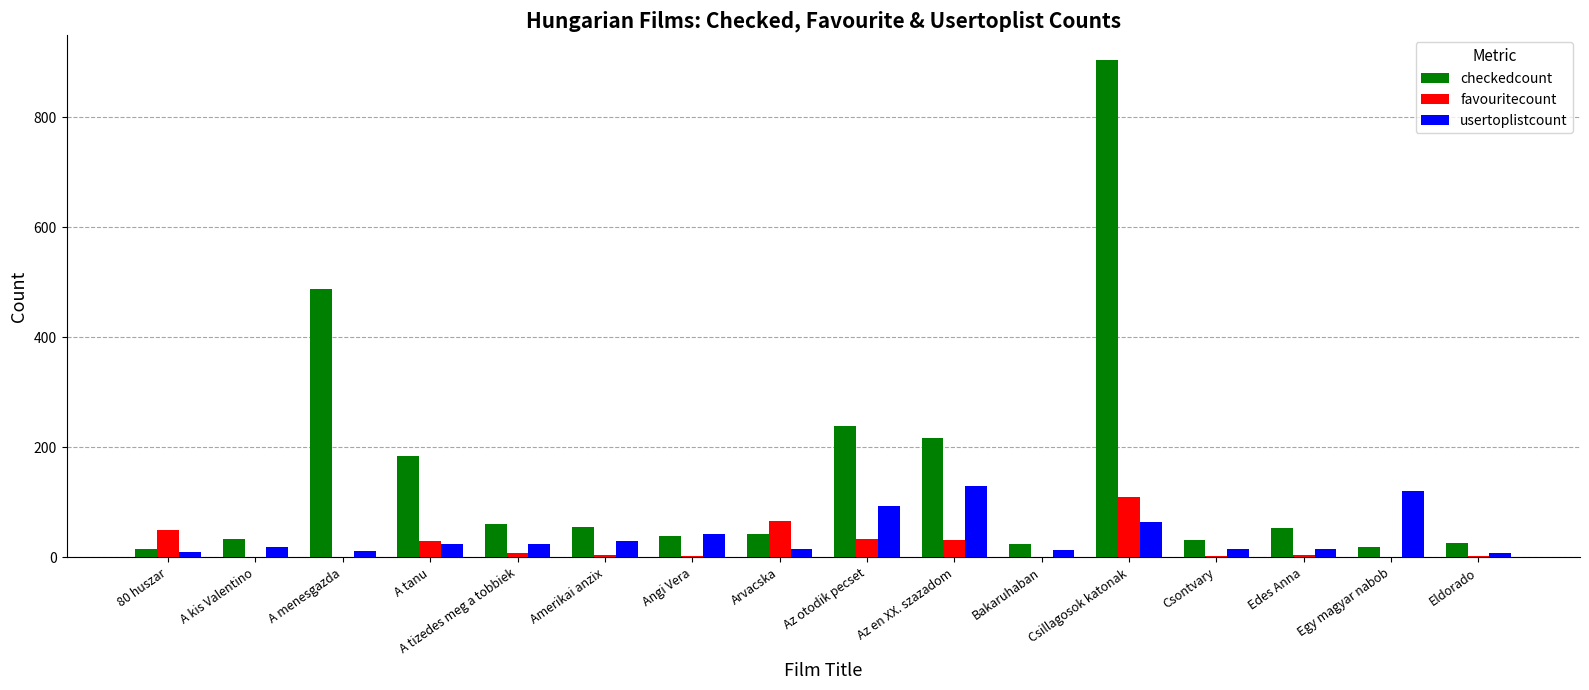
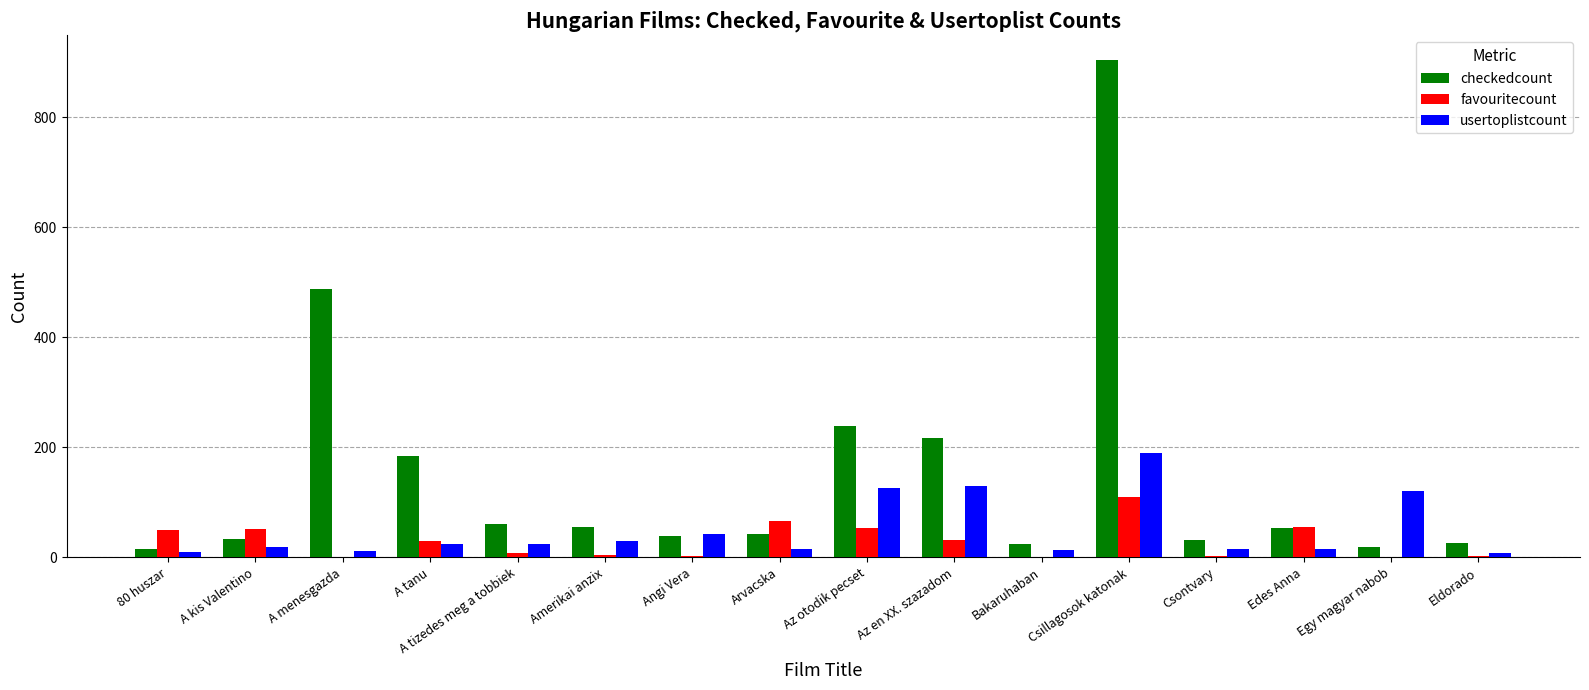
favouritecount, A kis Valentino: 0 -> 50
favouritecount, Az otodik pecset: 30 -> 50
usertoplistcount, Az otodik pecset: 90 -> 130
usertoplistcount, Csillagosok katonak: 60 -> 190
favouritecount, Edes Anna: 10 -> 60
